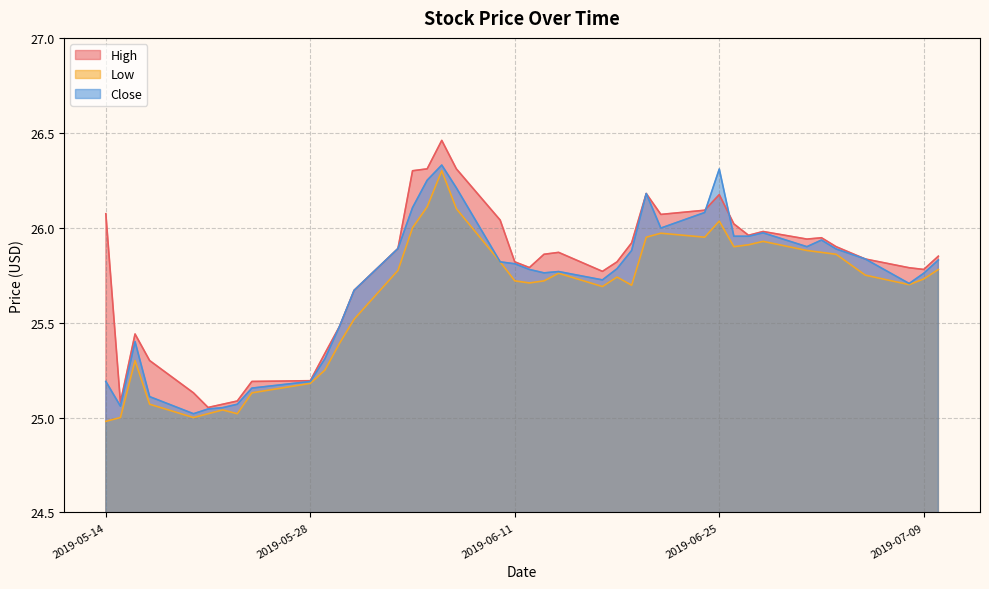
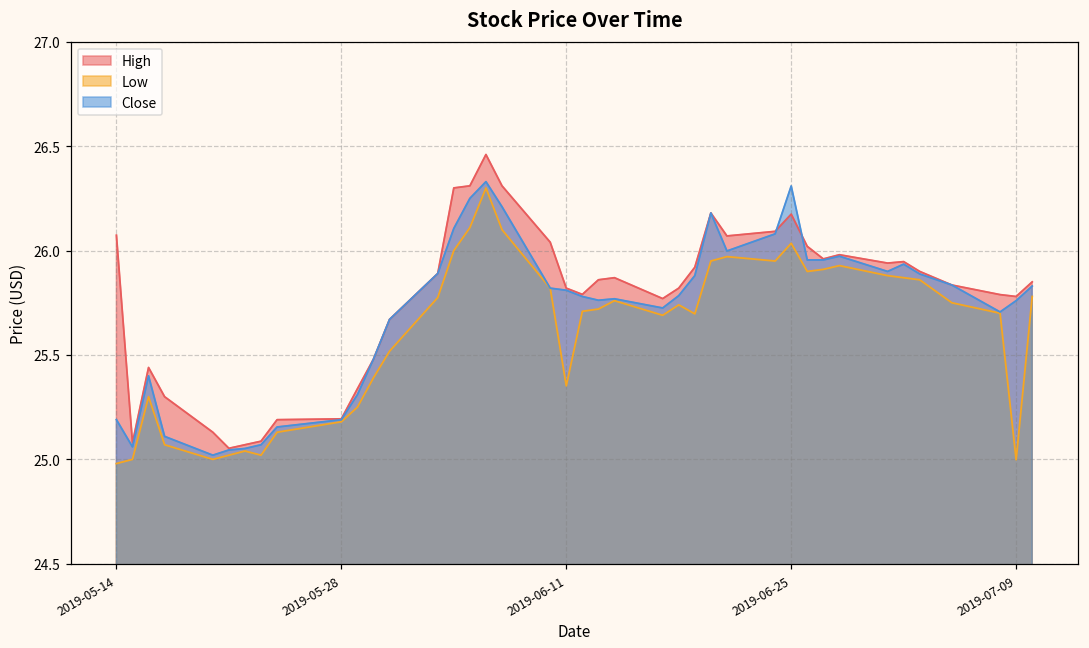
Low, 2019-06-11: 25.72 -> 25.35
Low, 2019-07-09: 25.73 -> 25.00
